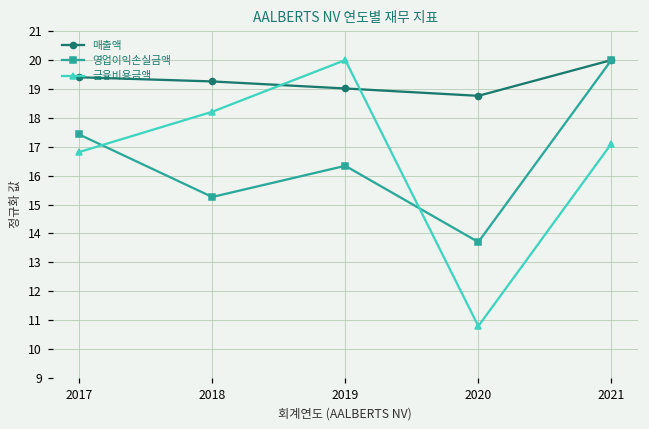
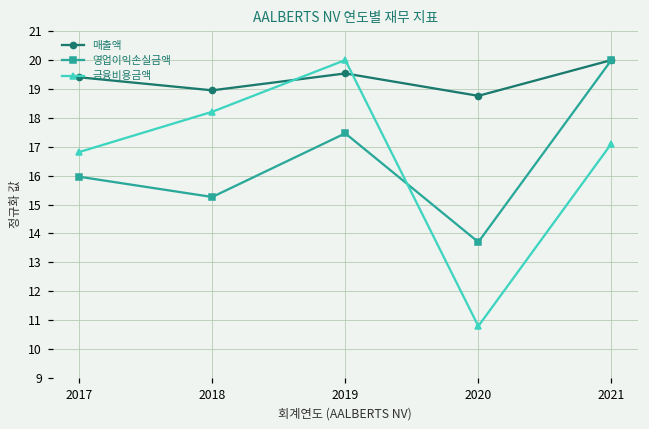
영업이익손실금액, 2017: 17.4 -> 16.0
매출액, 2018: 19.3 -> 19.0
매출액, 2019: 19.0 -> 19.5
영업이익손실금액, 2019: 16.3 -> 17.5
